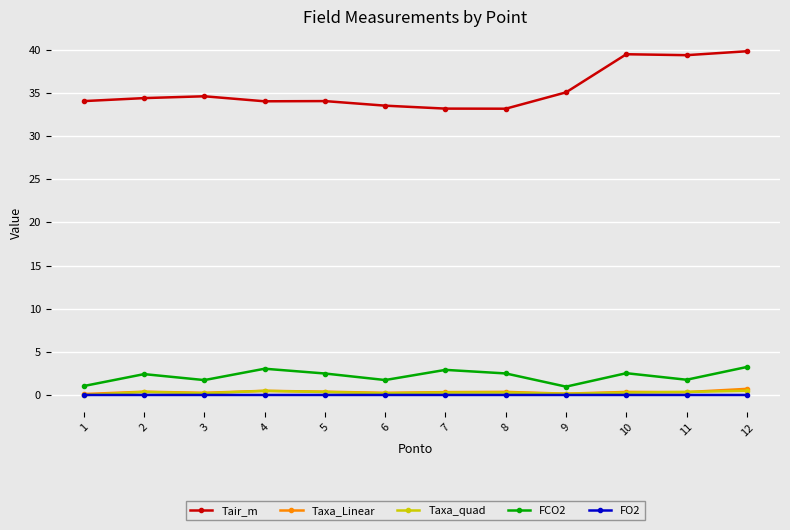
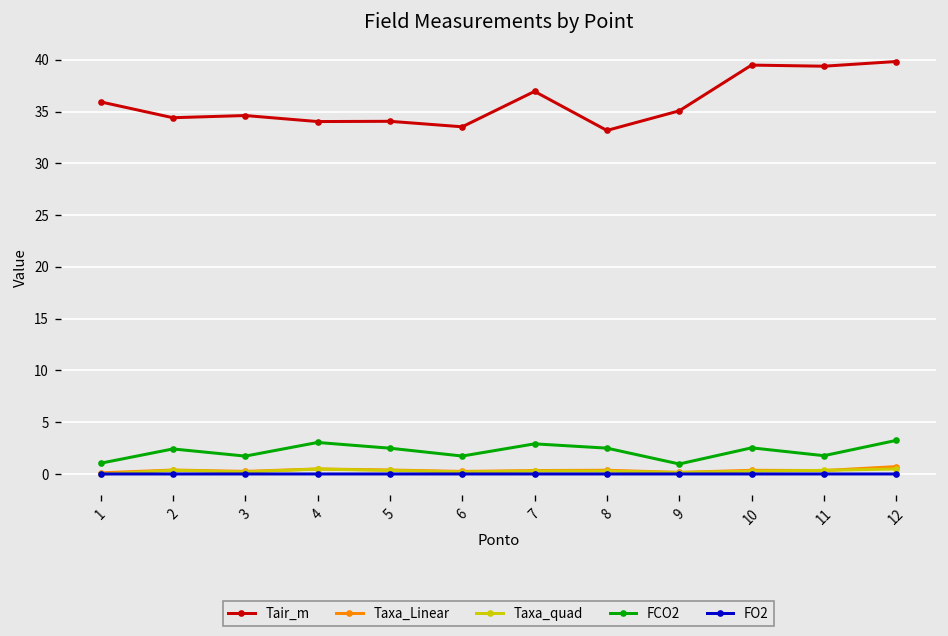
Tair_m, 1: 34 -> 36
Tair_m, 7: 33 -> 37
